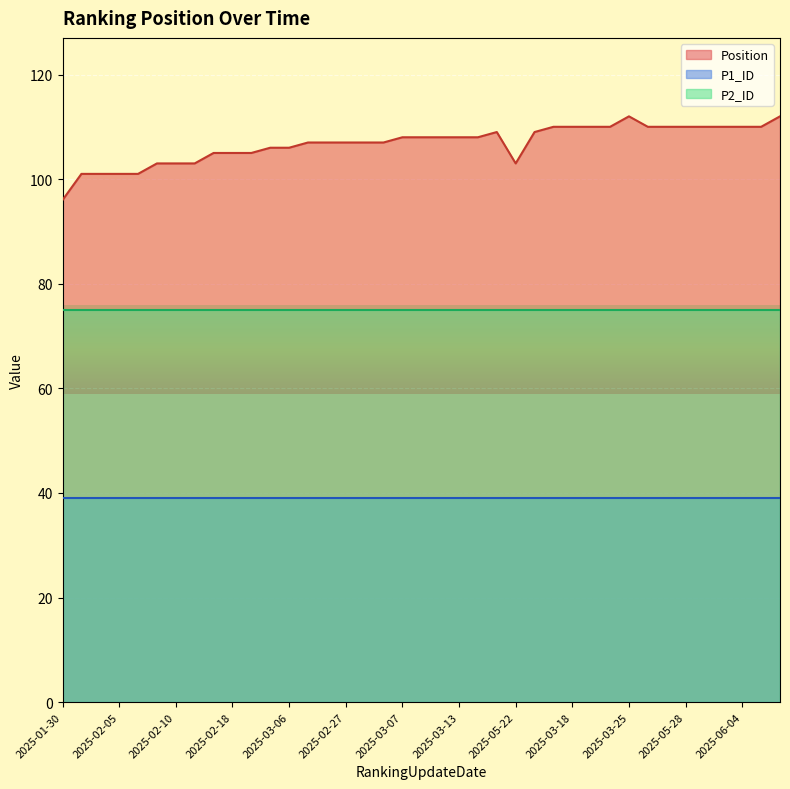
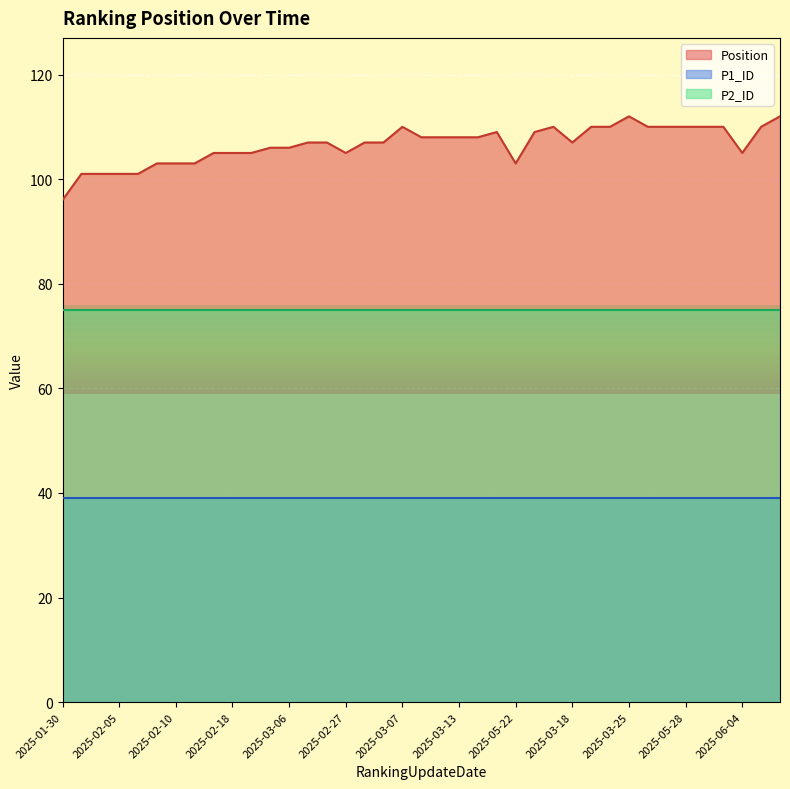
Position, 2025-02-27: 107 -> 105
Position, 2025-03-07: 108 -> 110
Position, 2025-03-18: 110 -> 107
Position, 2025-06-04: 110 -> 105
